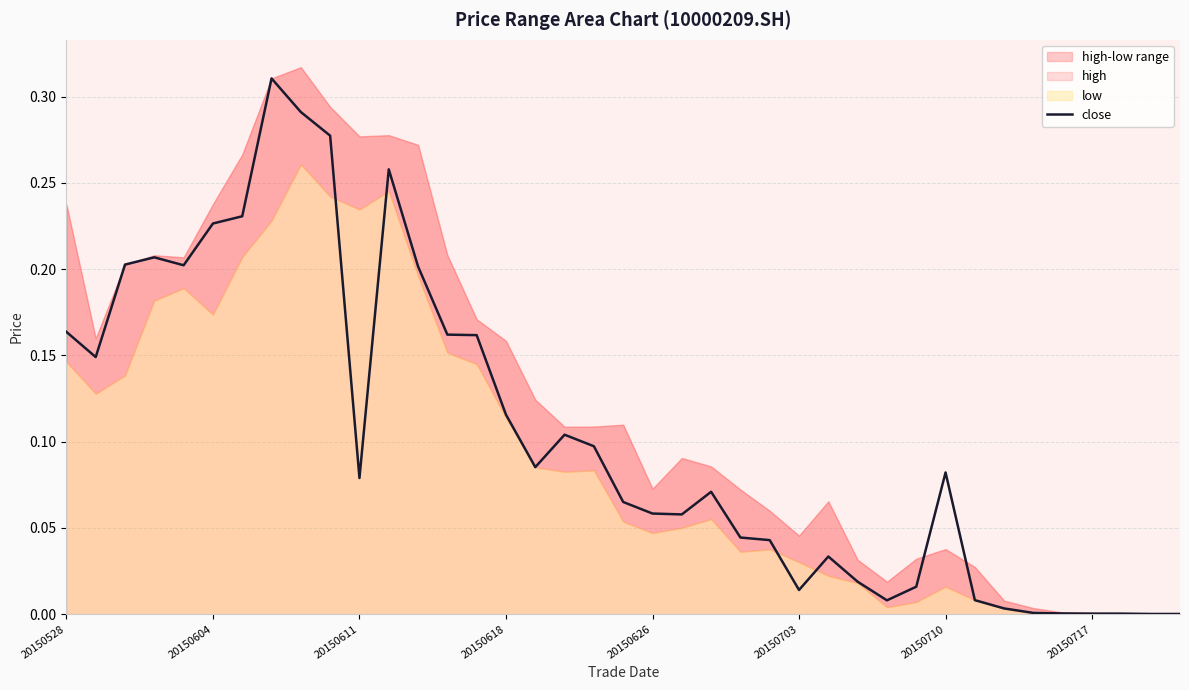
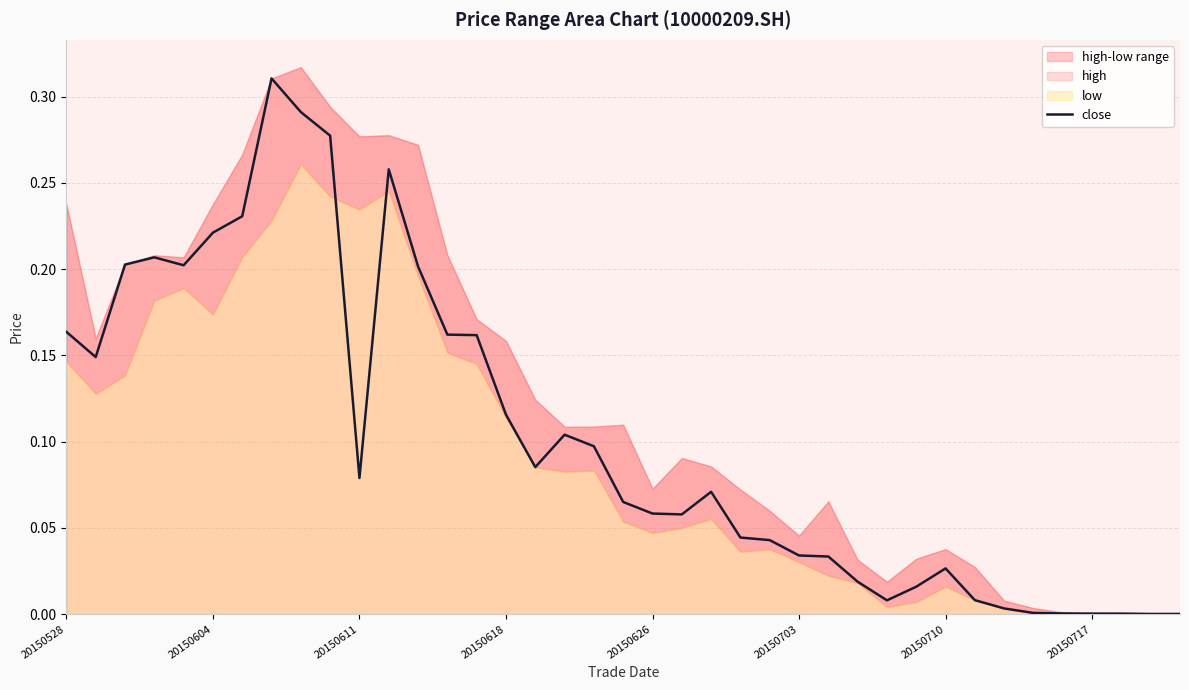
close, 20150604: 0.226 -> 0.221
close, 20150703: 0.014 -> 0.034
close, 20150710: 0.082 -> 0.027
